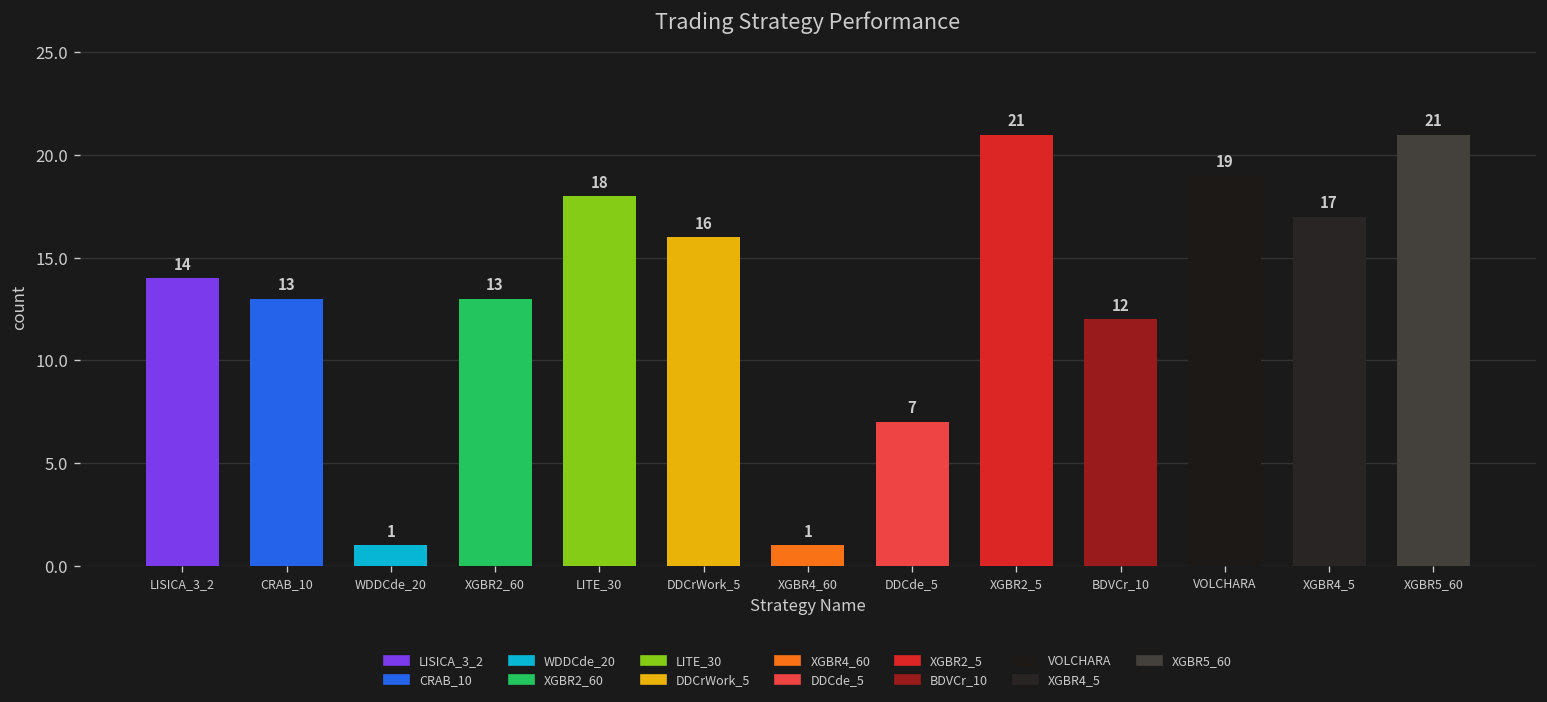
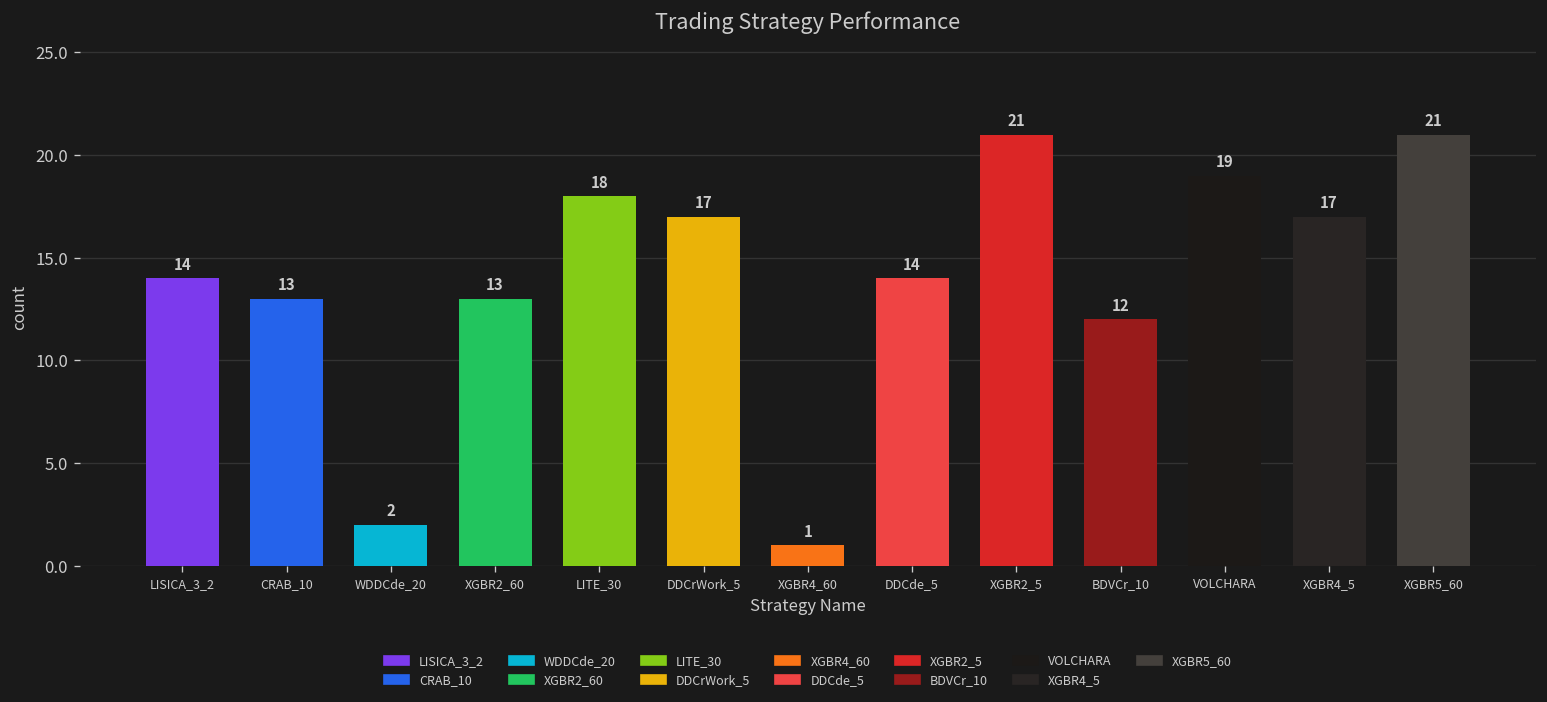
WDDCde_20: 1 -> 2
DDCrWork_5: 16 -> 17
DDCde_5: 7 -> 14
